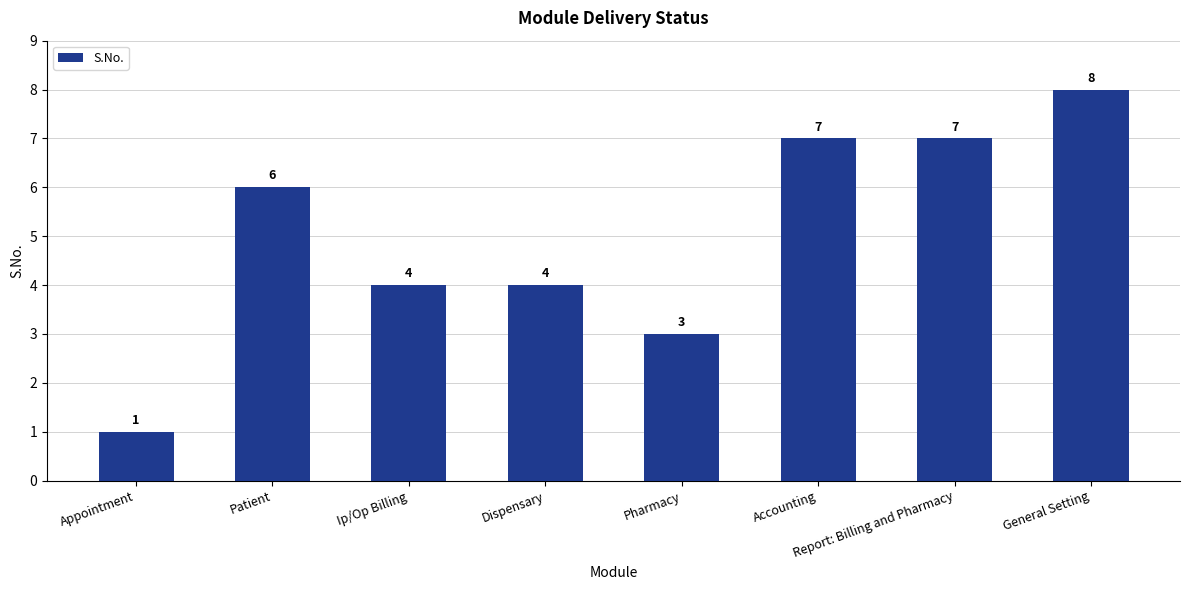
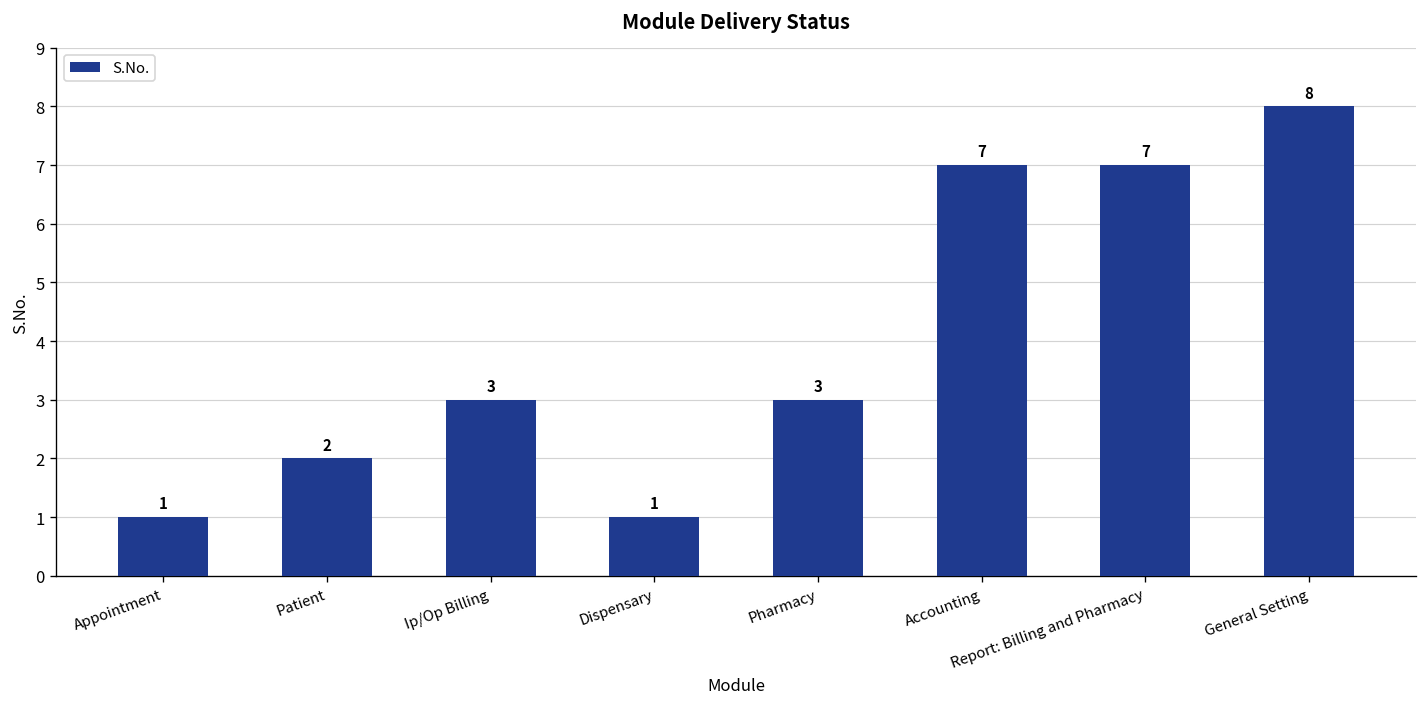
Patient: 6 -> 2
Ip/Op Billing: 4 -> 3
Dispensary: 4 -> 1
